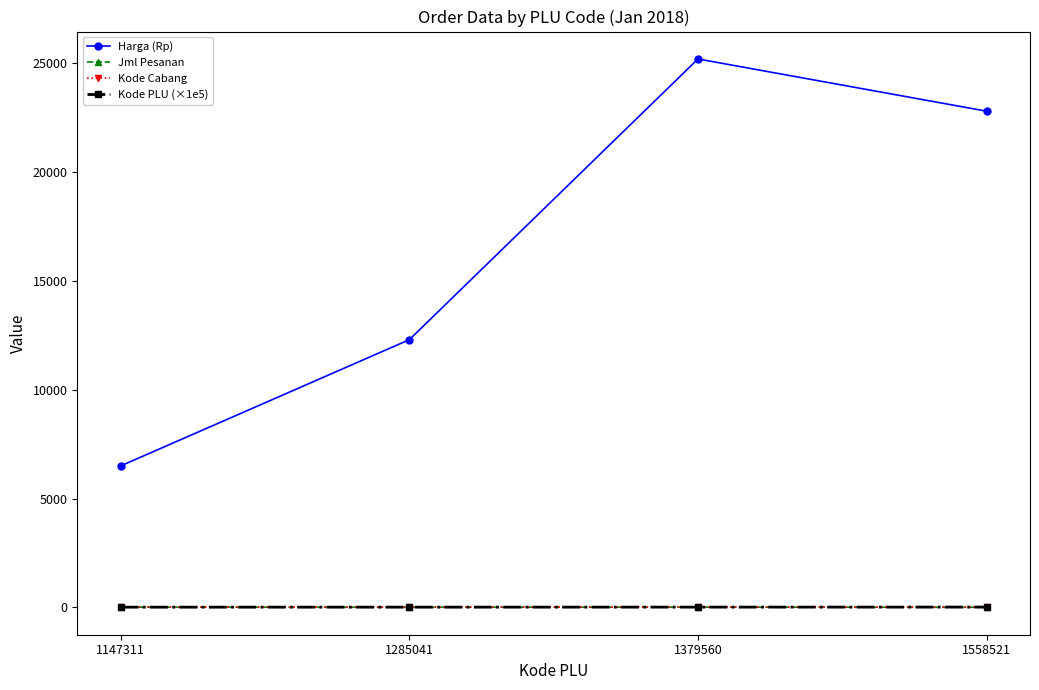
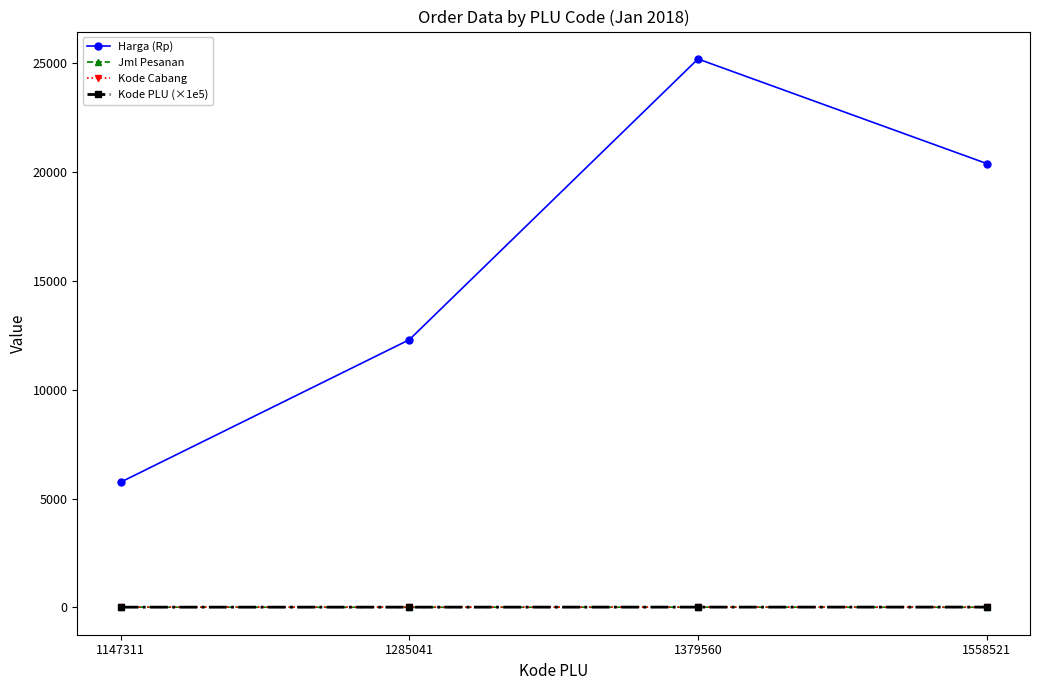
Harga (Rp), 1147311: 6500 -> 5800
Harga (Rp), 1558521: 22800 -> 20400
